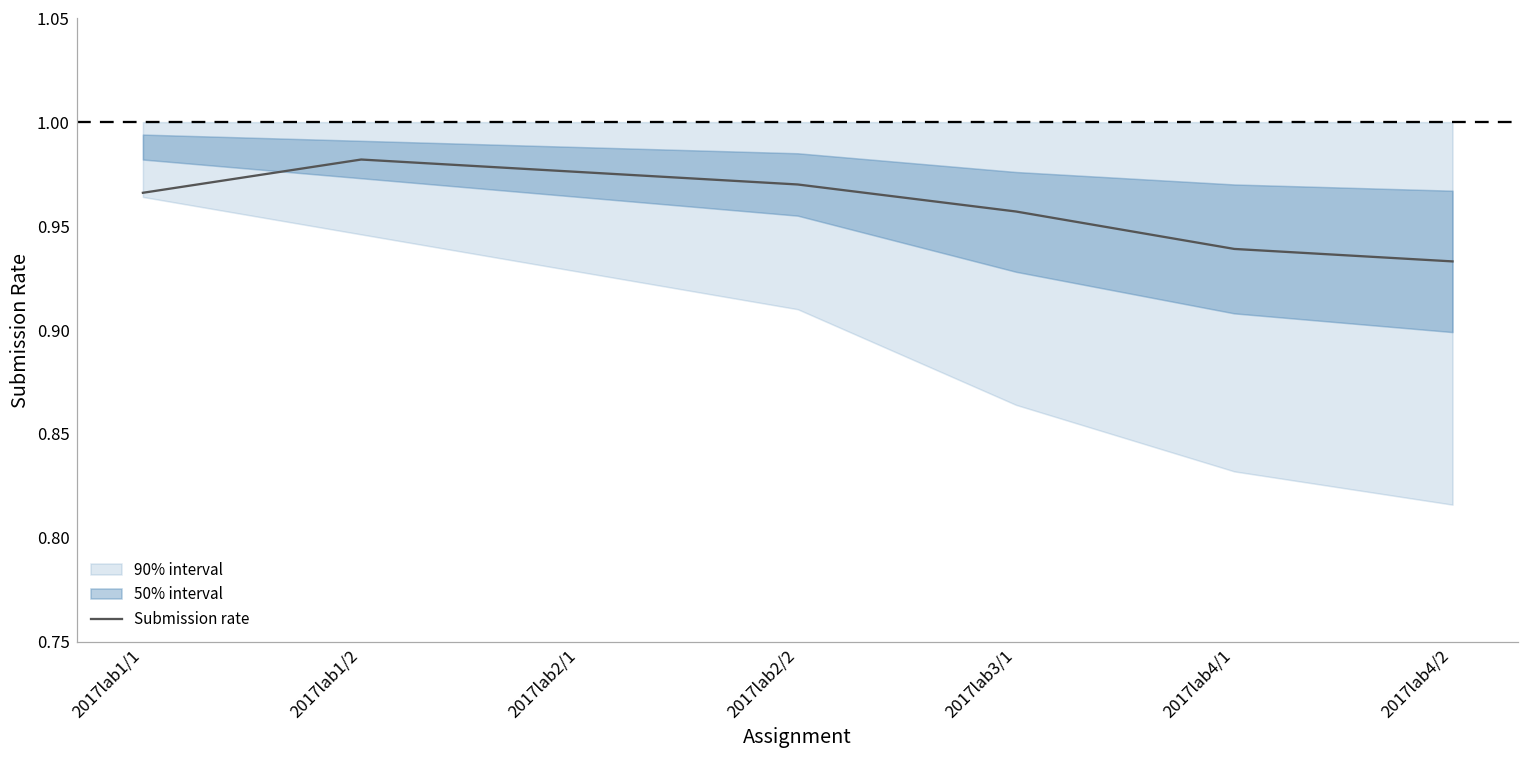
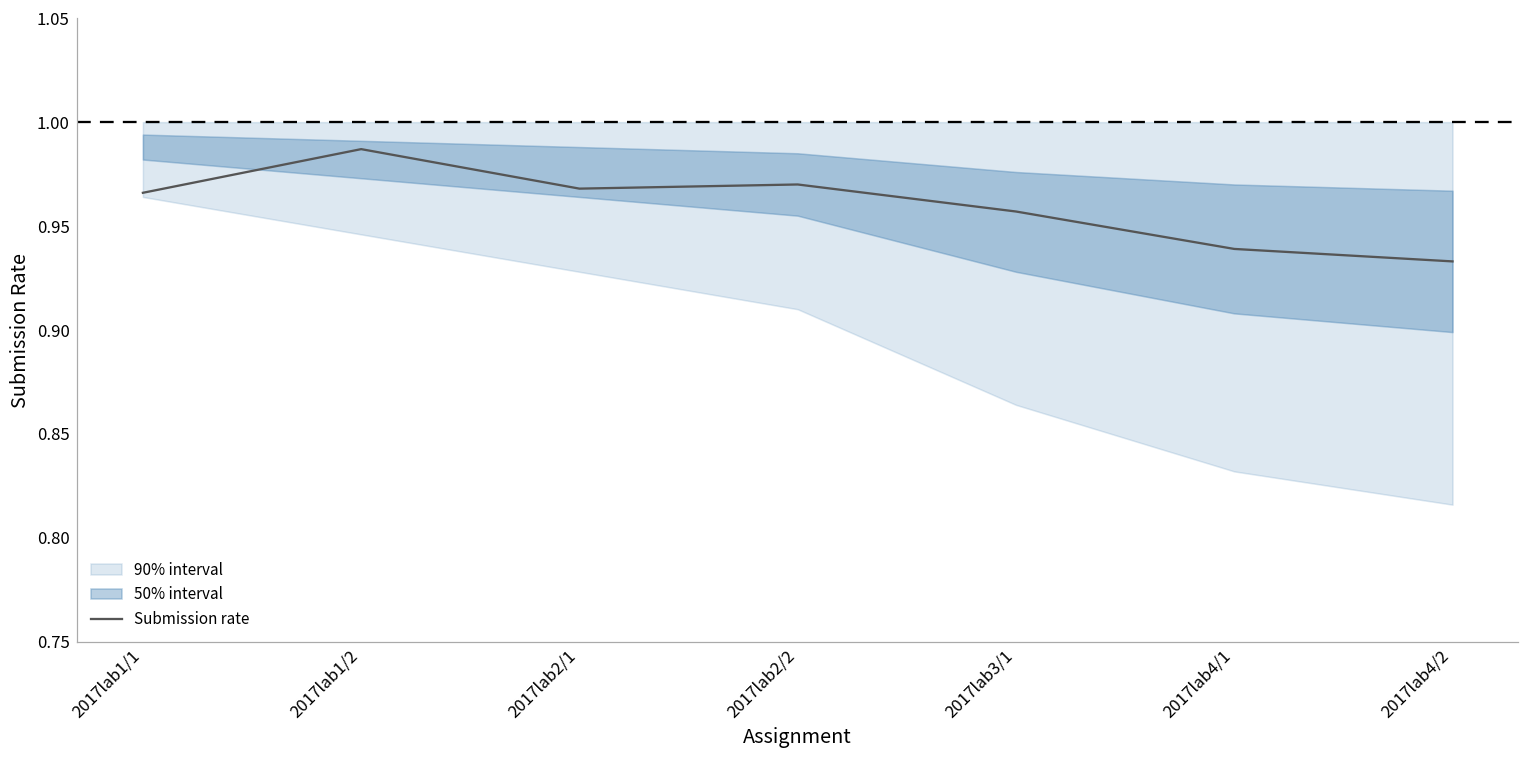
Submission rate, 2017lab1/2: 0.982 -> 0.987
Submission rate, 2017lab2/1: 0.976 -> 0.968
